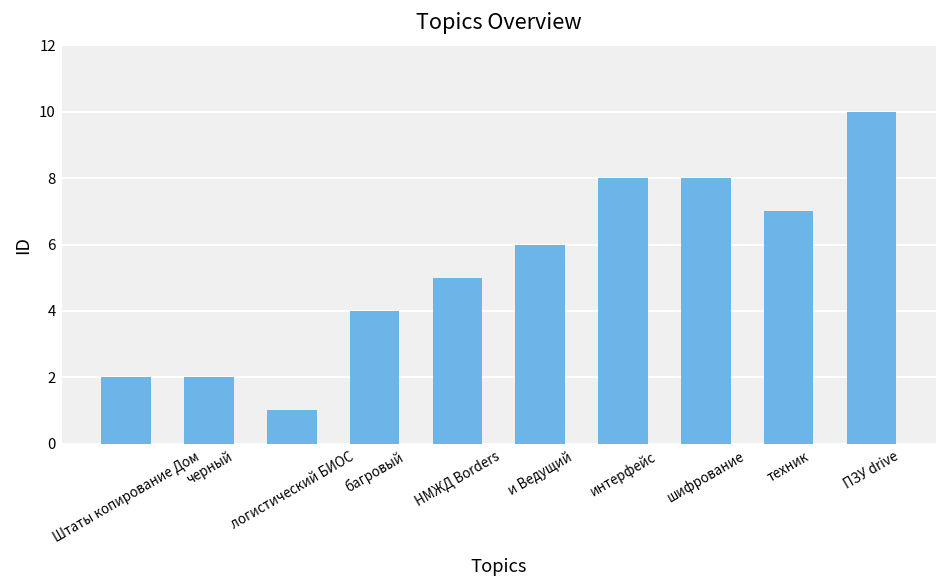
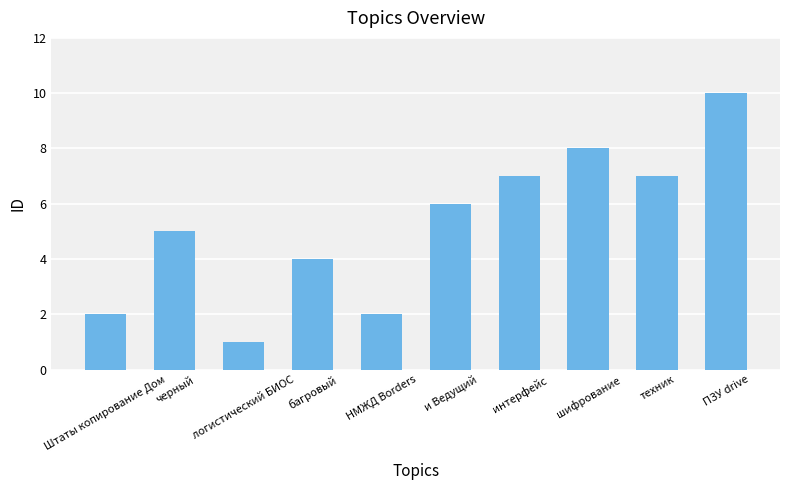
черный: 2 -> 5
НМЖД Borders: 5 -> 2
интерфейс: 8 -> 7
